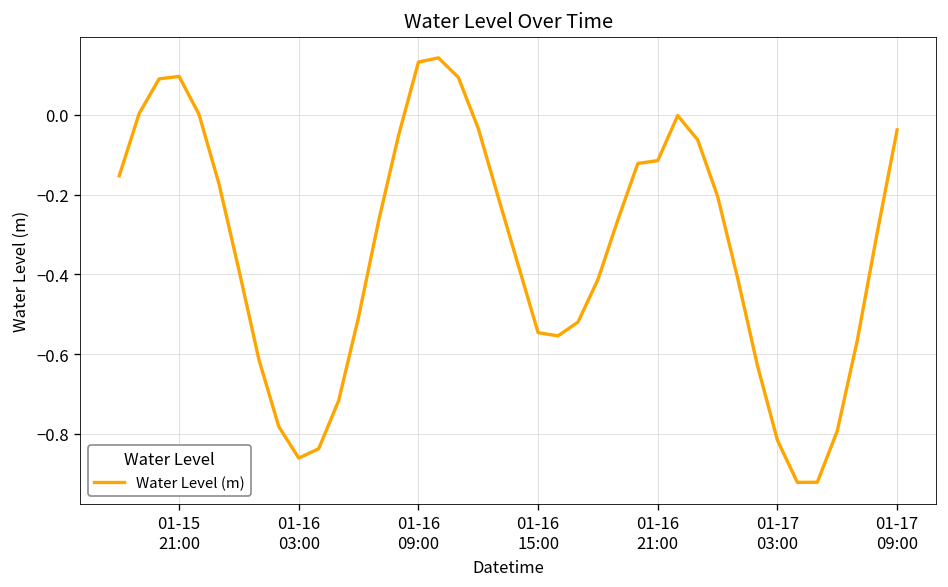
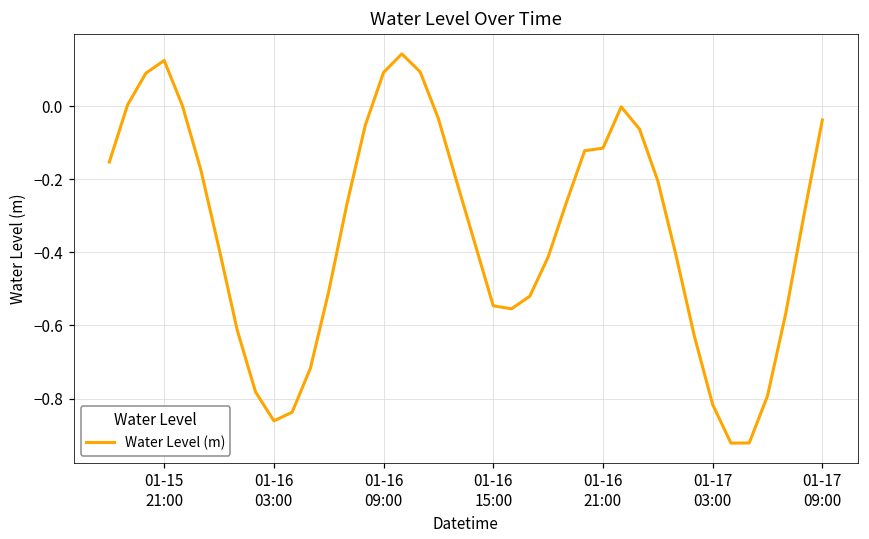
01-15 21:00: 0.10 -> 0.12
01-16 09:00: 0.13 -> 0.09
